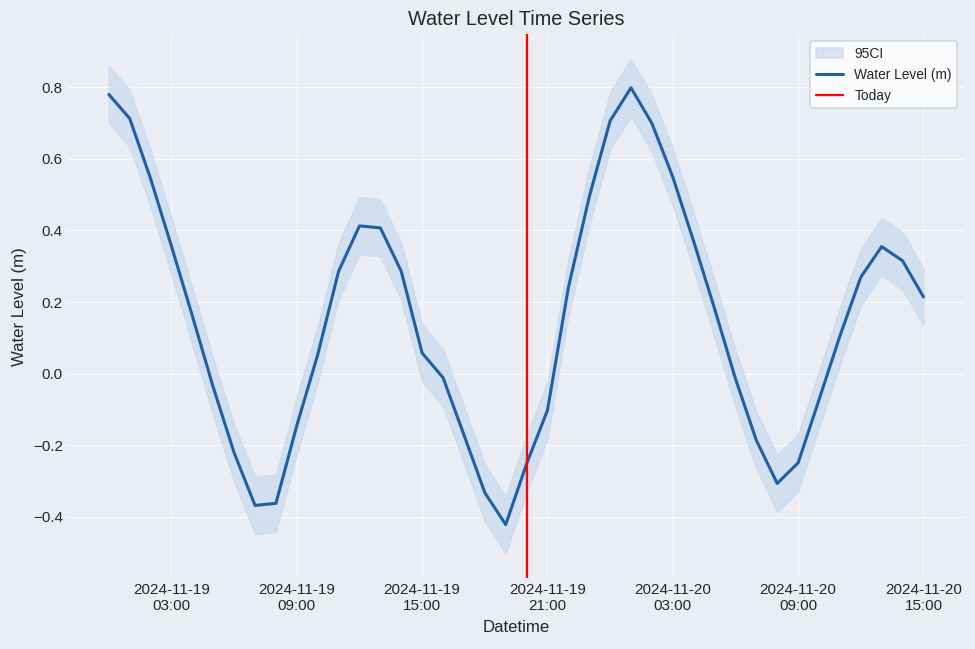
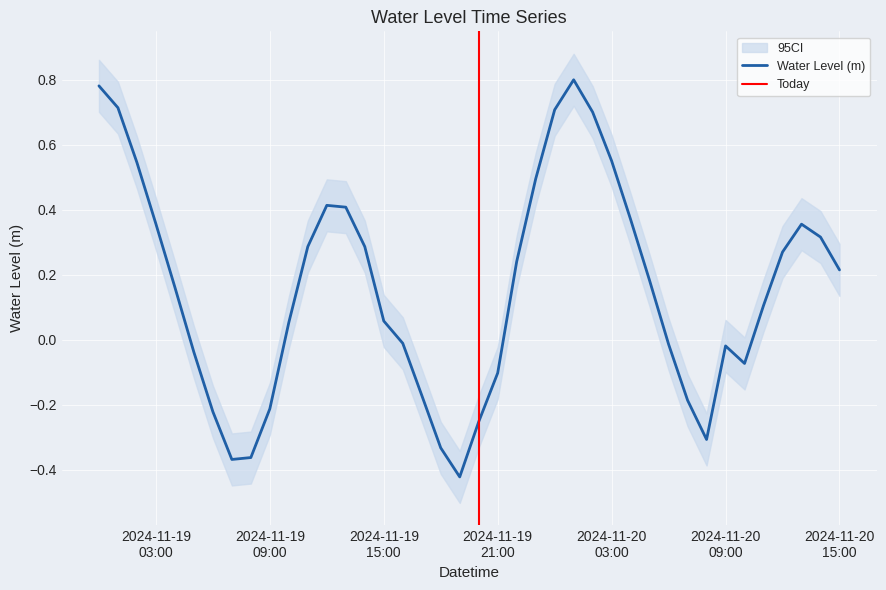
Water Level (m), 2024-11-19 09:00: -0.15 -> -0.21
Water Level (m), 2024-11-20 09:00: -0.25 -> -0.02
